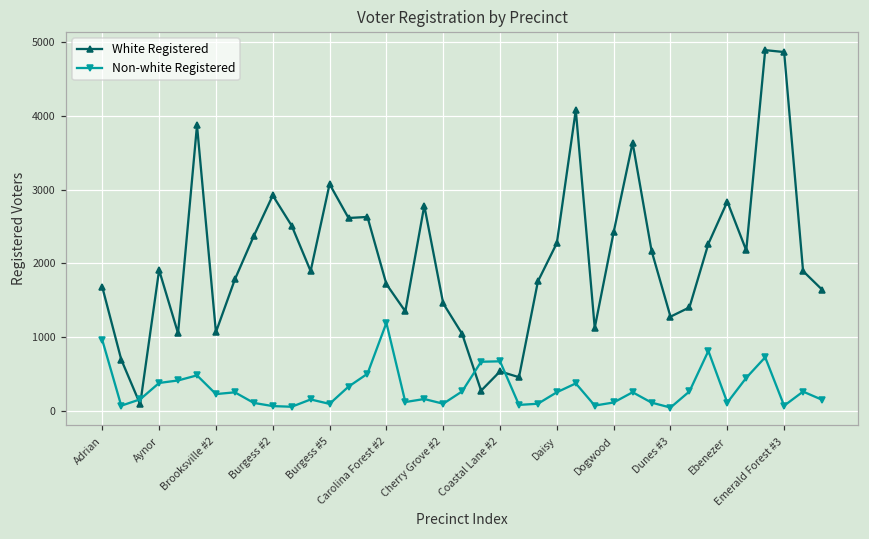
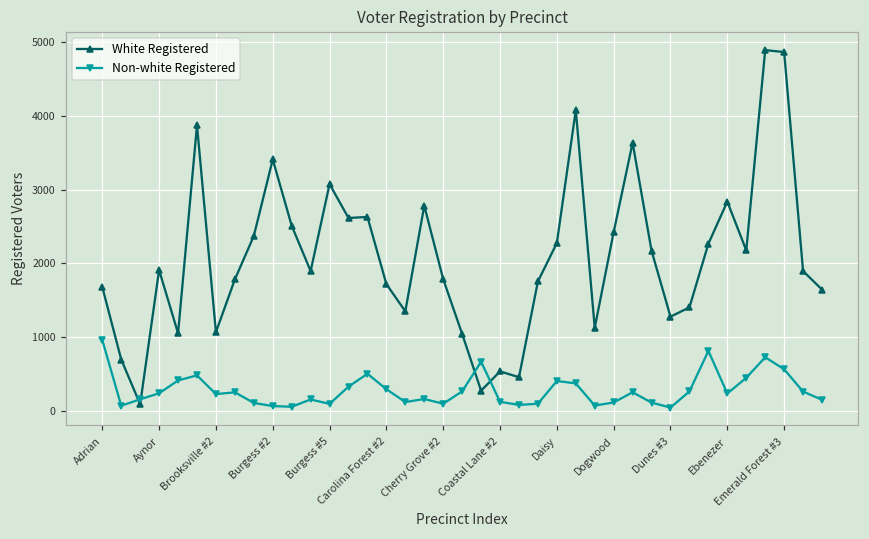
Non-white Registered, Aynor: 400 -> 200
White Registered, Burgess #2: 2900 -> 3400
Non-white Registered, Carolina Forest #2: 1200 -> 300
White Registered, Cherry Grove #2: 1500 -> 1800
Non-white Registered, Coastal Lane #2: 700 -> 100
Non-white Registered, Daisy: 200 -> 400
Non-white Registered, Ebenezer: 100 -> 200
Non-white Registered, Emerald Forest #3: 100 -> 600
